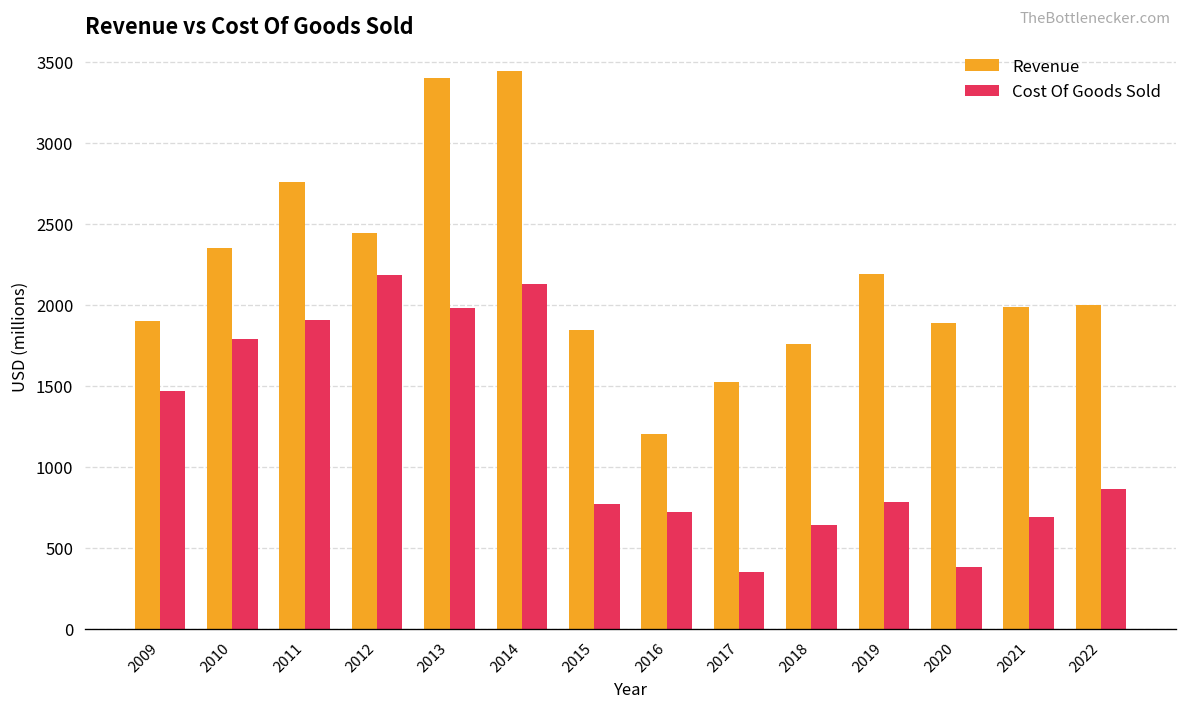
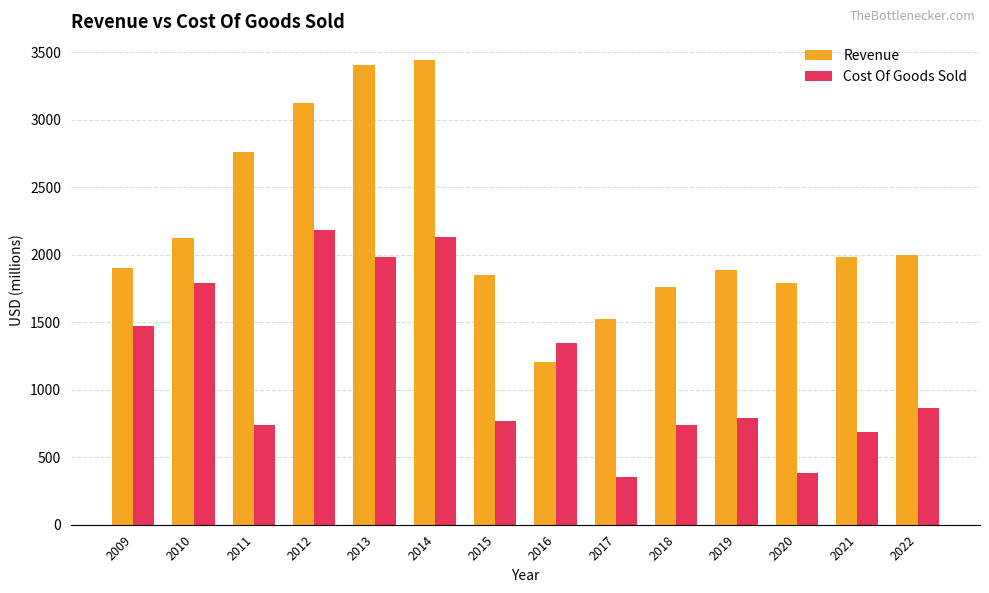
Revenue, 2010: 2350 -> 2120
Cost Of Goods Sold, 2011: 1910 -> 740
Revenue, 2012: 2450 -> 3120
Cost Of Goods Sold, 2016: 730 -> 1340
Cost Of Goods Sold, 2018: 650 -> 740
Revenue, 2019: 2190 -> 1890
Revenue, 2020: 1890 -> 1790
